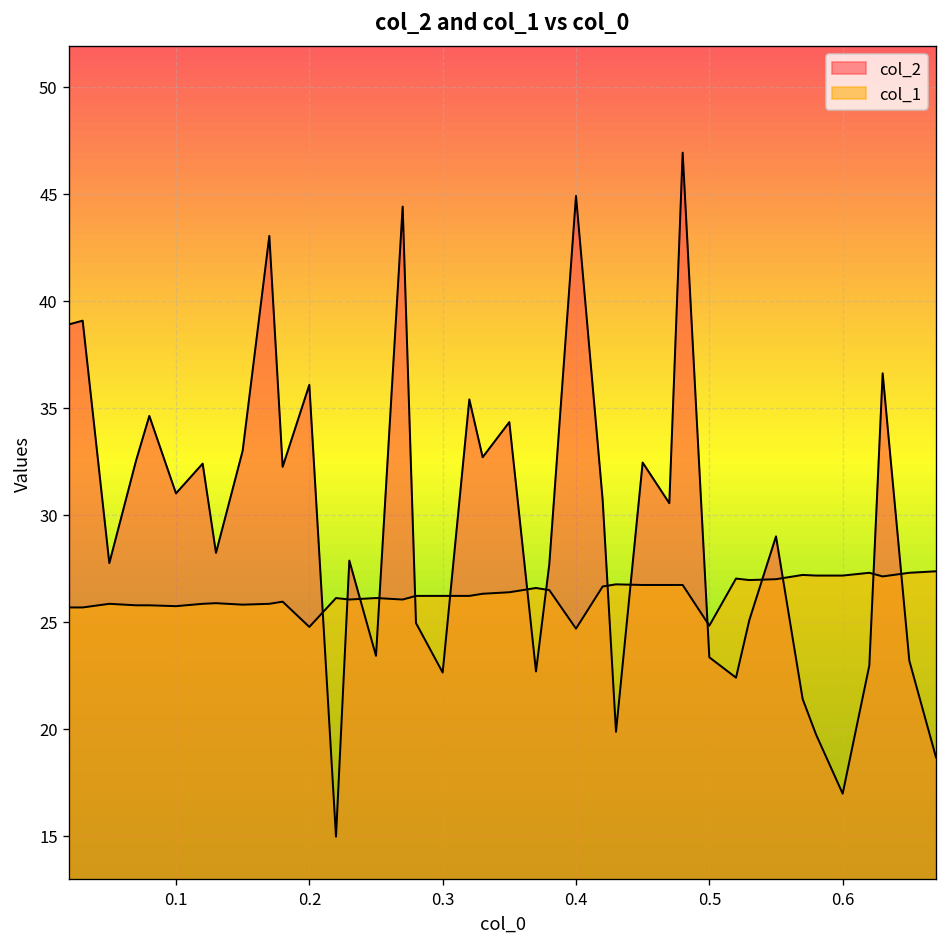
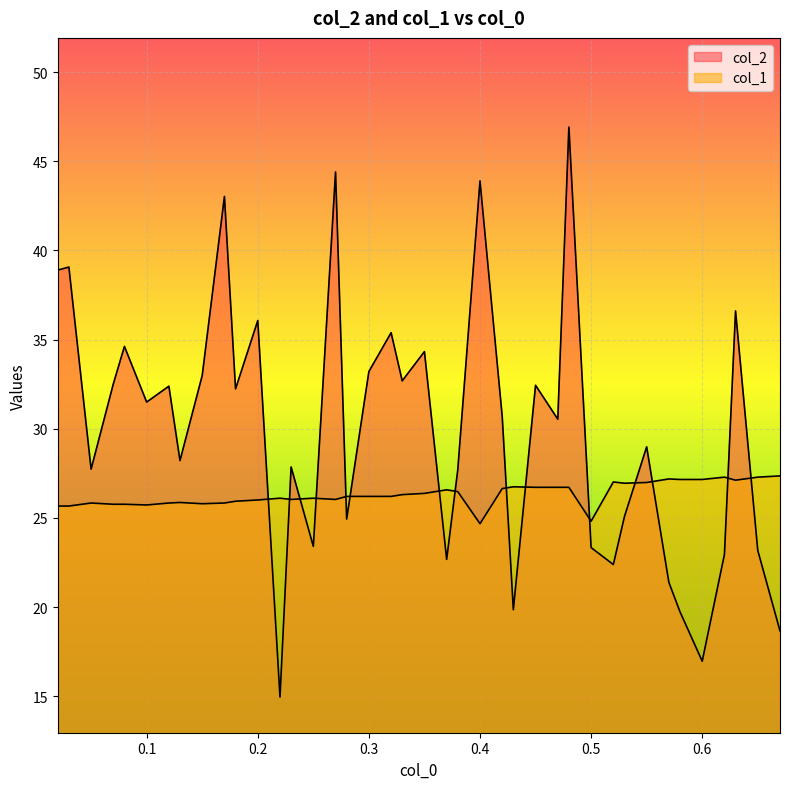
col_2, 0.1: 31.0 -> 31.5
col_1, 0.2: 24.8 -> 26.0
col_2, 0.3: 22.6 -> 33.2
col_2, 0.4: 44.9 -> 43.9
